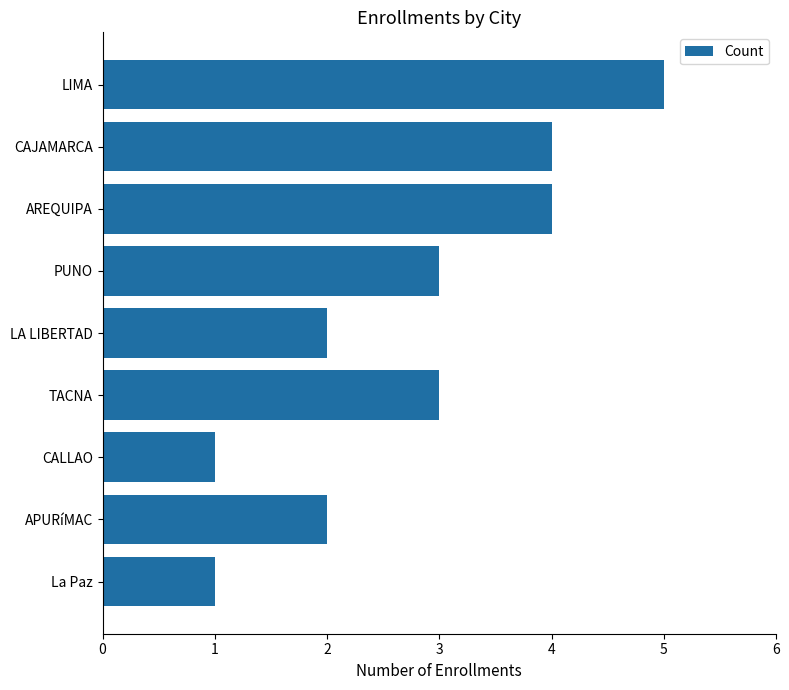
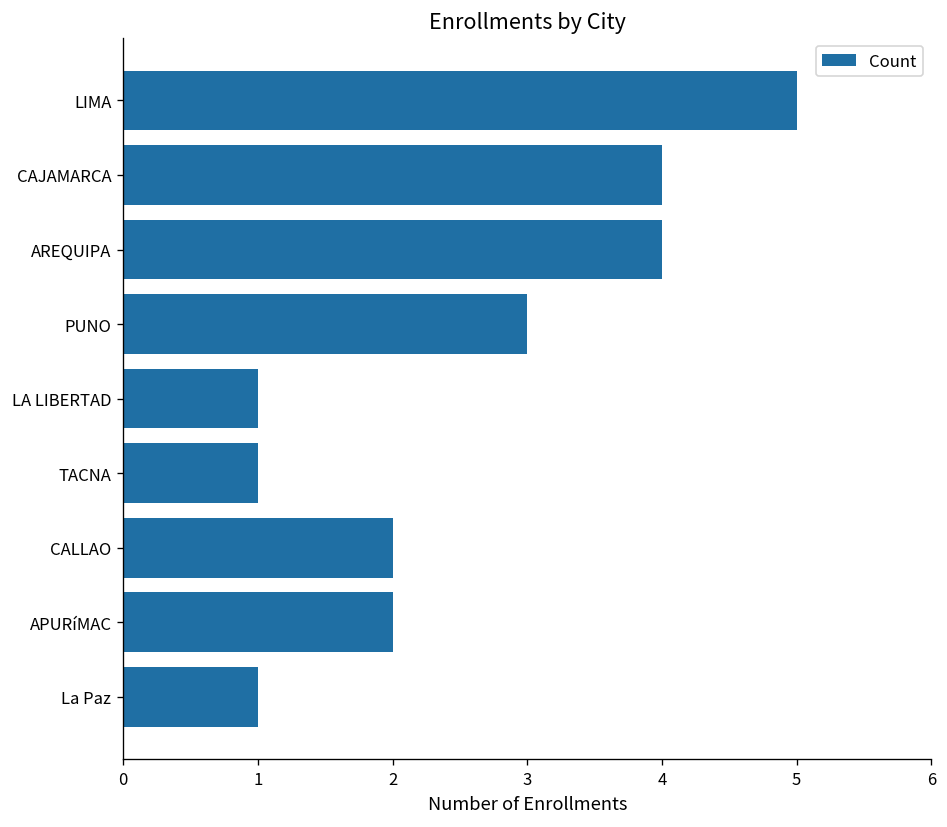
LA LIBERTAD: 2 -> 1
TACNA: 3 -> 1
CALLAO: 1 -> 2
